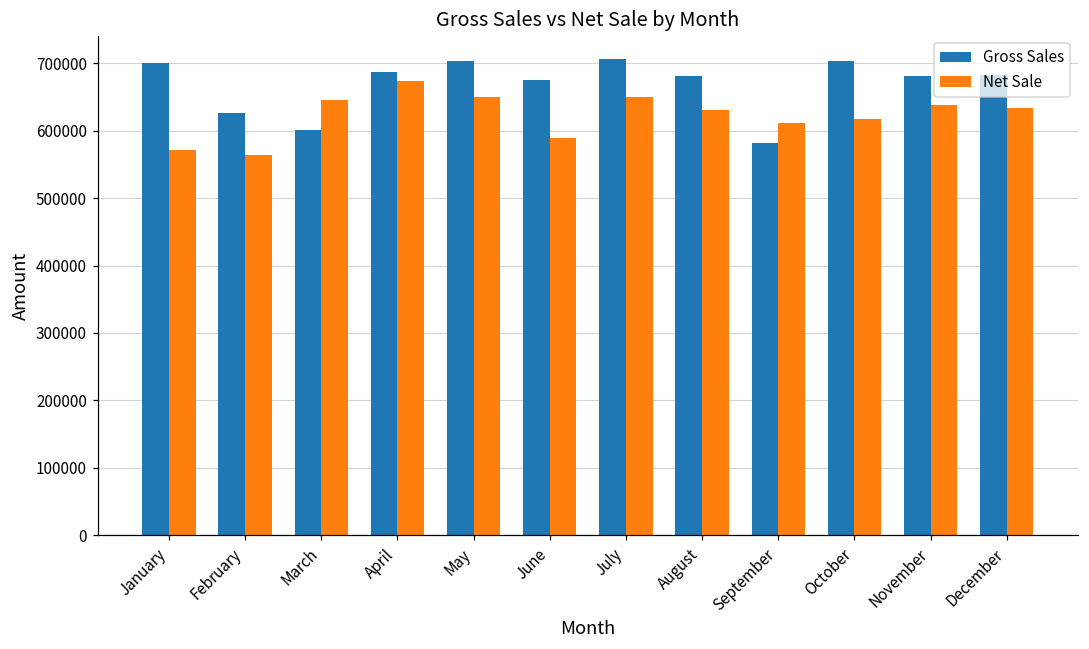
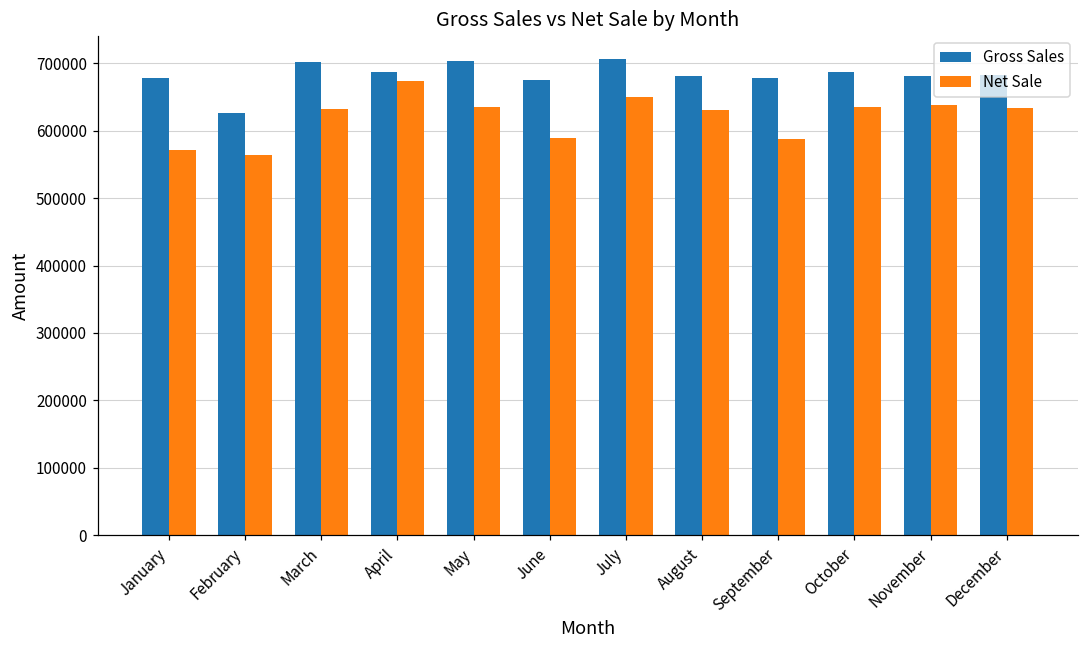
Gross Sales, January: 700000 -> 680000
Gross Sales, March: 600000 -> 700000
Net Sale, March: 650000 -> 630000
Net Sale, May: 650000 -> 630000
Gross Sales, September: 580000 -> 680000
Net Sale, September: 610000 -> 590000
Gross Sales, October: 700000 -> 690000
Net Sale, October: 620000 -> 640000
